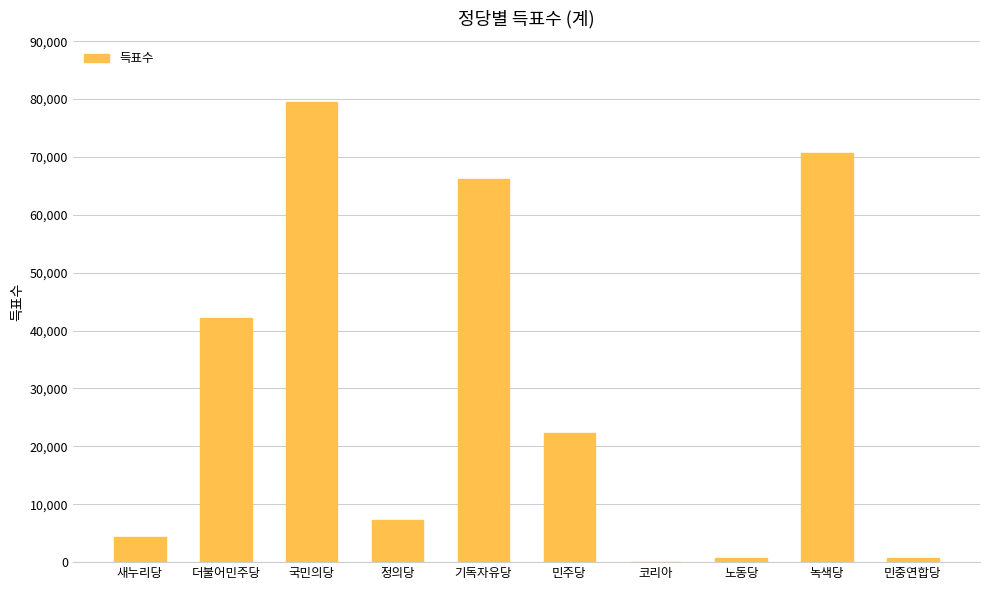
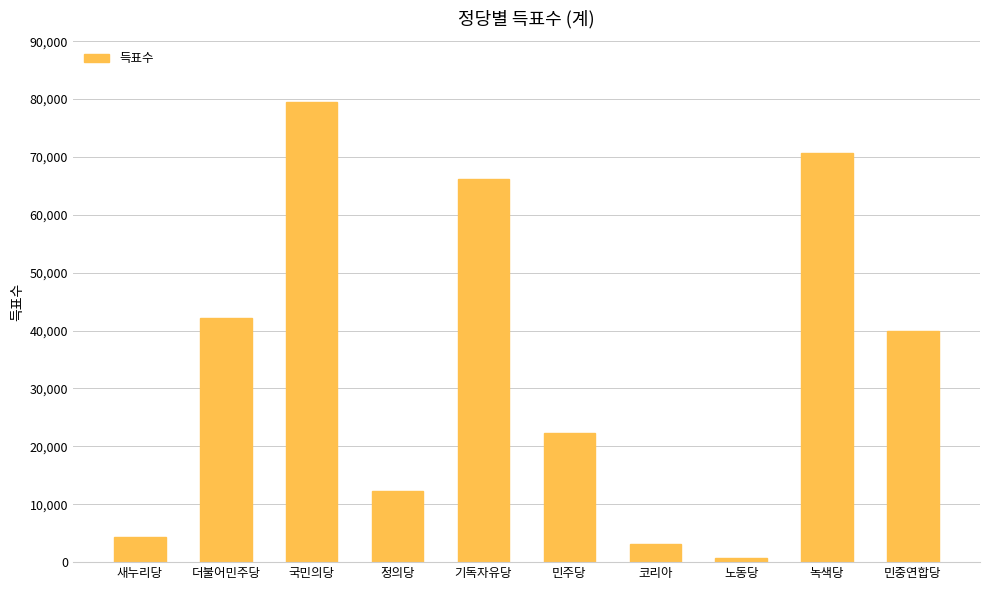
정의당: 7,000 -> 12,000
코리아: 0 -> 3,000
민중연합당: 1,000 -> 40,000
